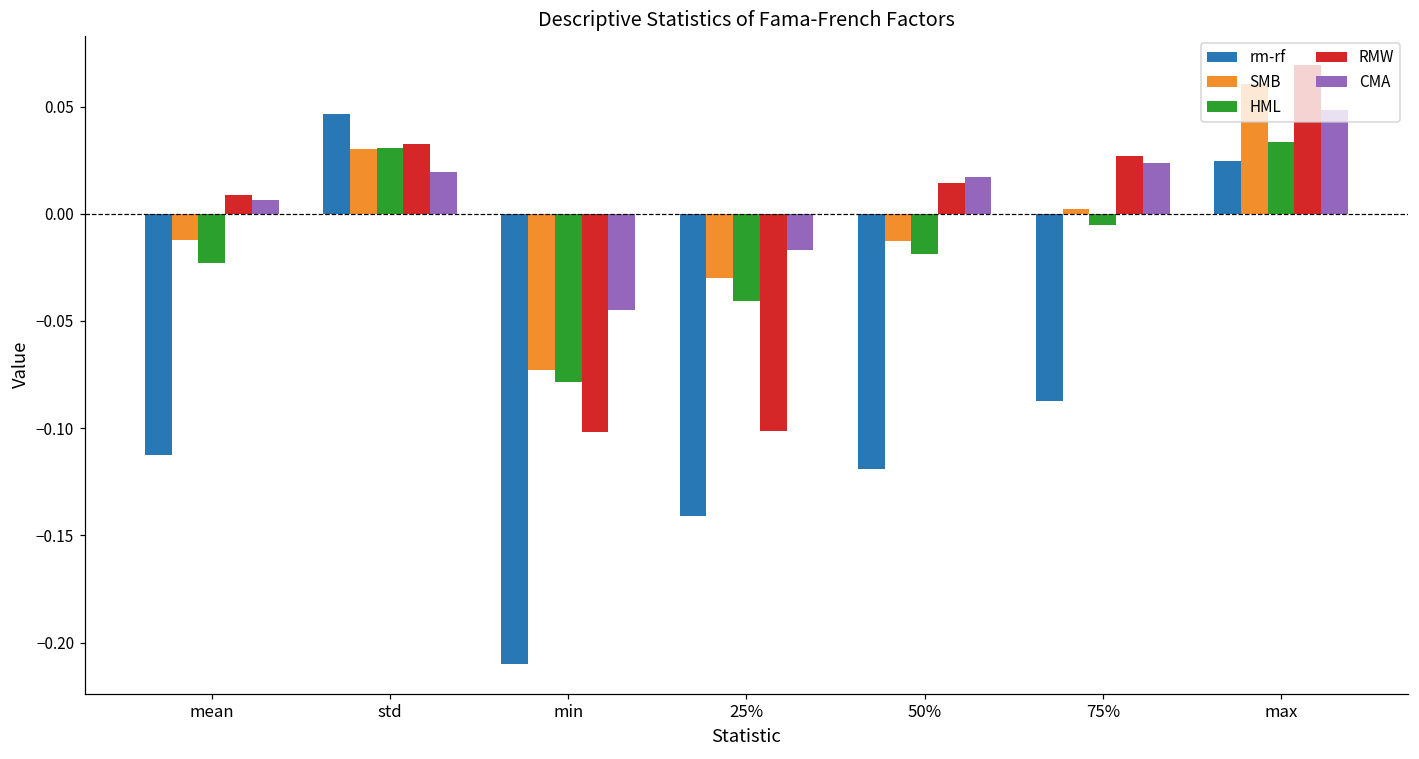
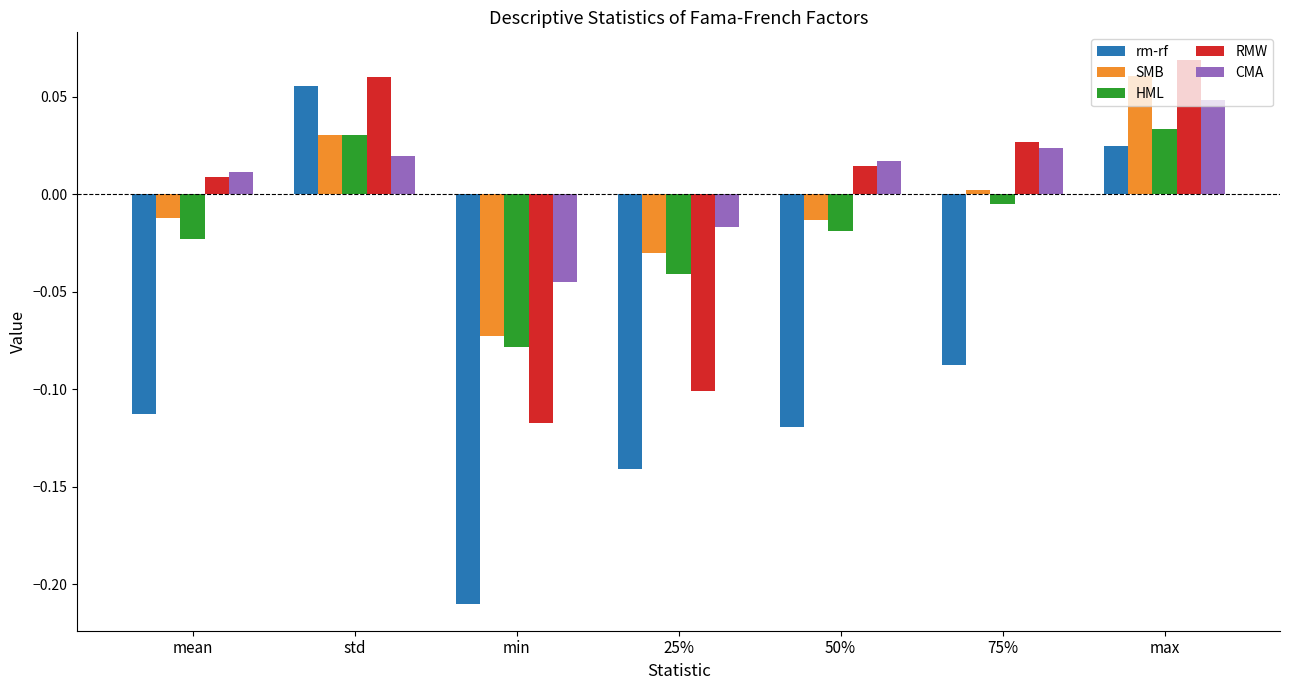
CMA, mean: 0.007 -> 0.011
rm-rf, std: 0.046 -> 0.055
RMW, std: 0.033 -> 0.060
RMW, min: -0.102 -> -0.118
